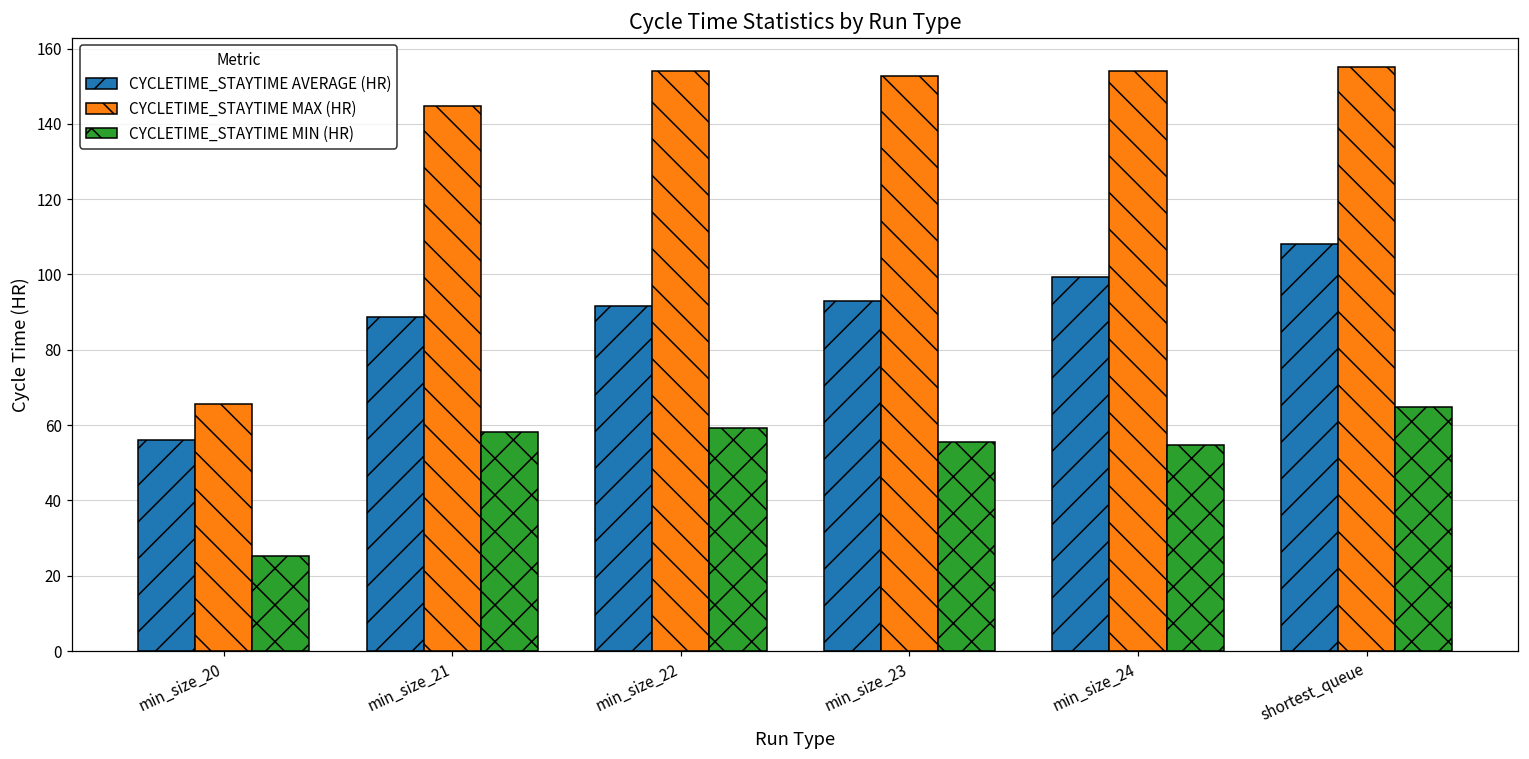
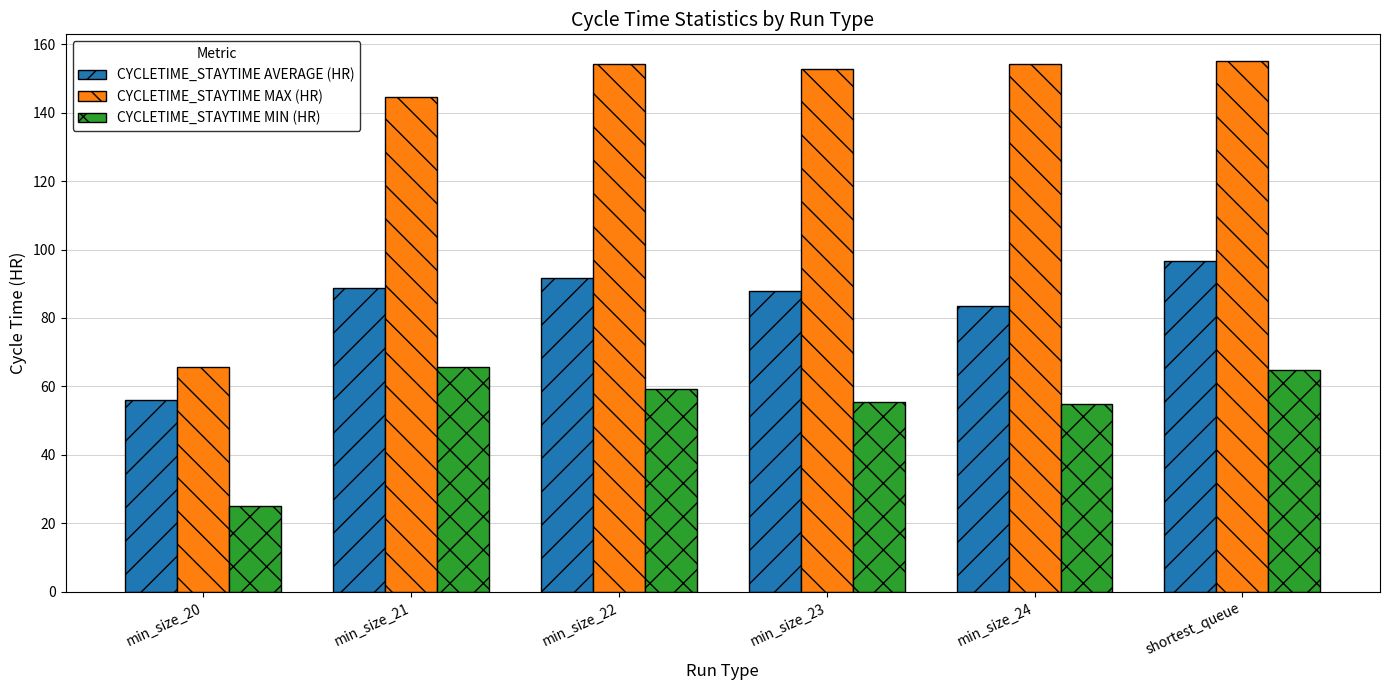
CYCLETIME_STAYTIME MIN (HR), min_size_21: 58 -> 66
CYCLETIME_STAYTIME AVERAGE (HR), min_size_23: 93 -> 88
CYCLETIME_STAYTIME AVERAGE (HR), min_size_24: 99 -> 83
CYCLETIME_STAYTIME AVERAGE (HR), shortest_queue: 108 -> 97
